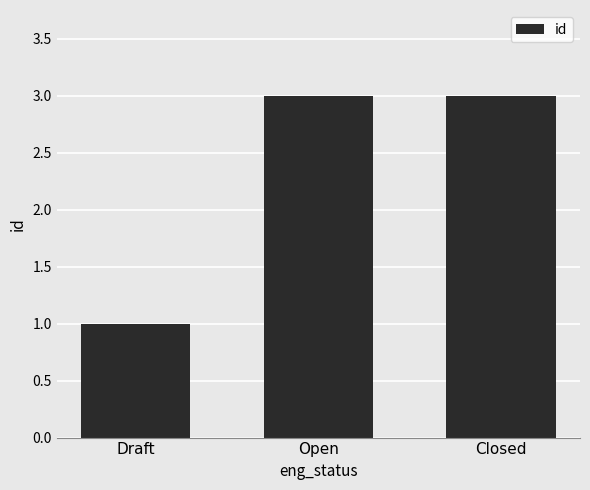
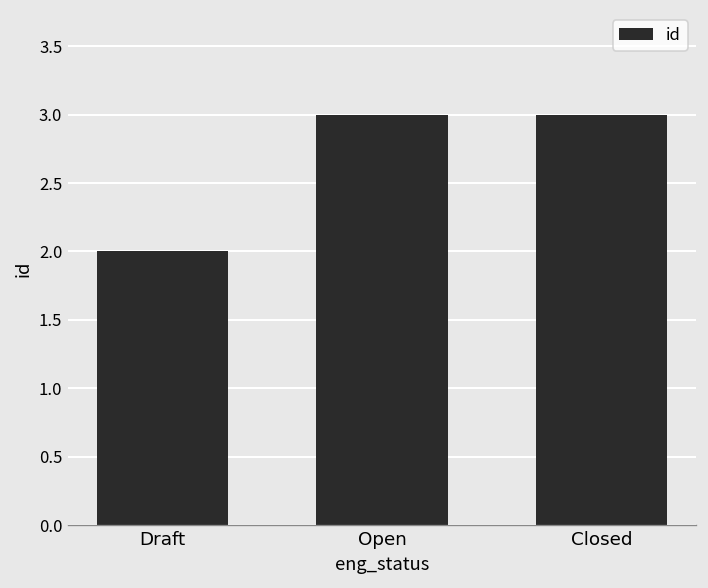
Draft: 1 -> 2
